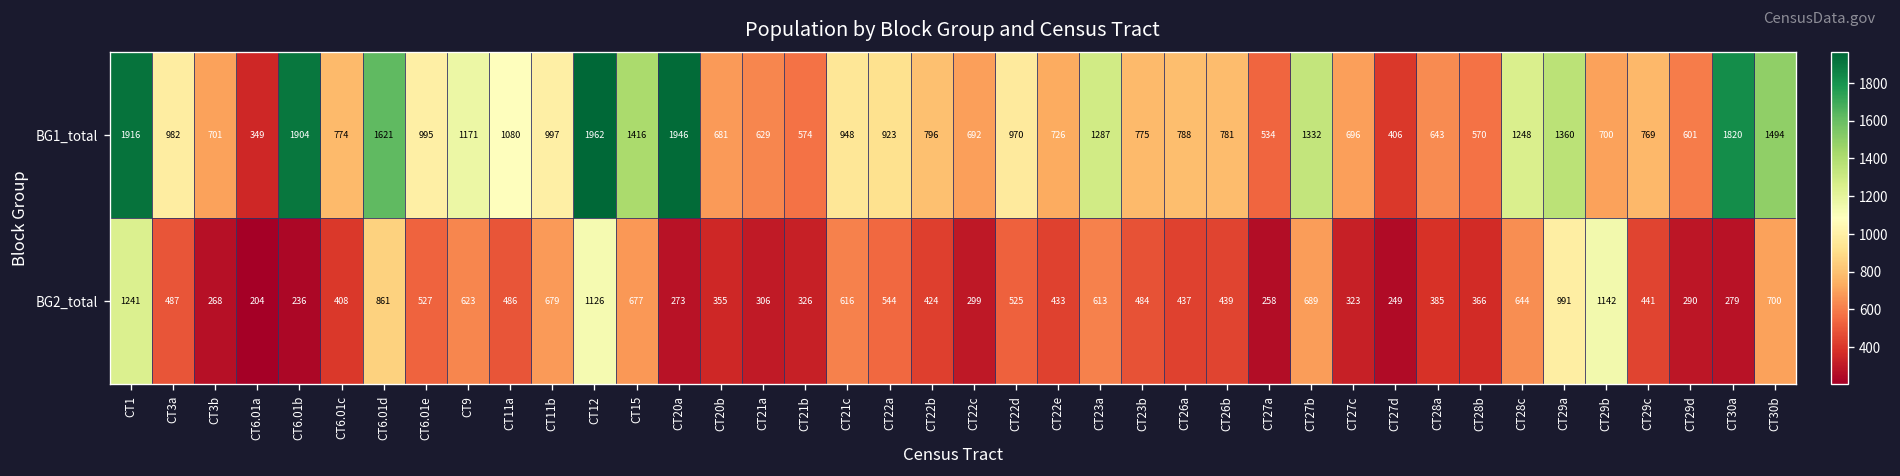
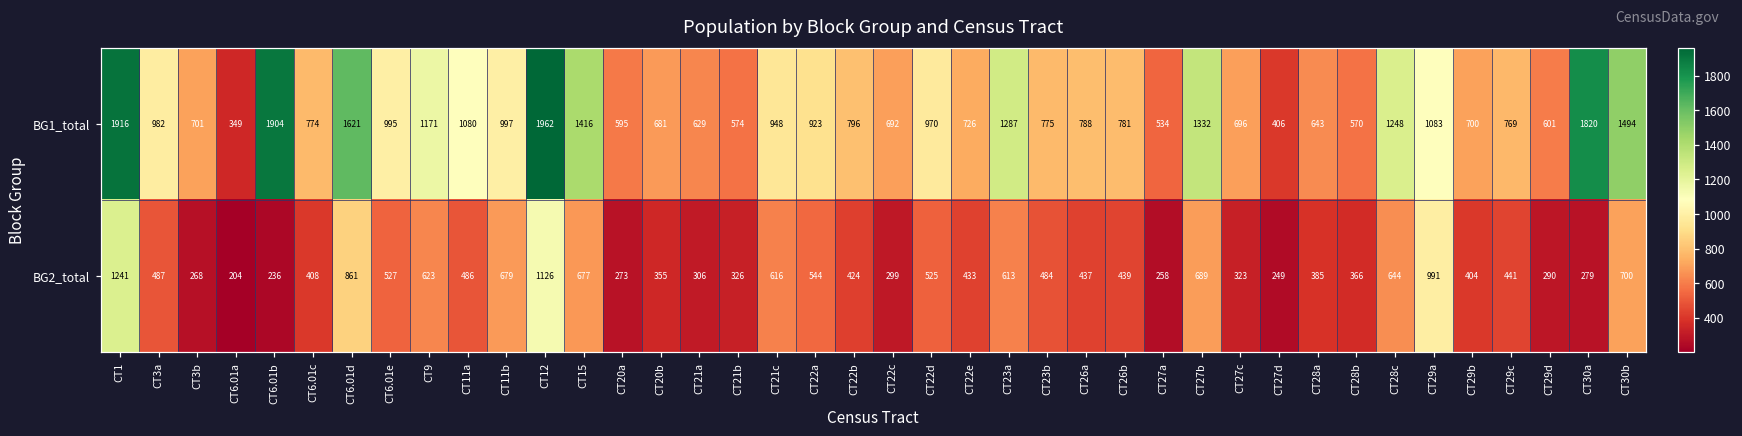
BG1_total, CT20a: 1946 -> 595
BG1_total, CT29a: 1360 -> 1083
BG2_total, CT29b: 1142 -> 404
